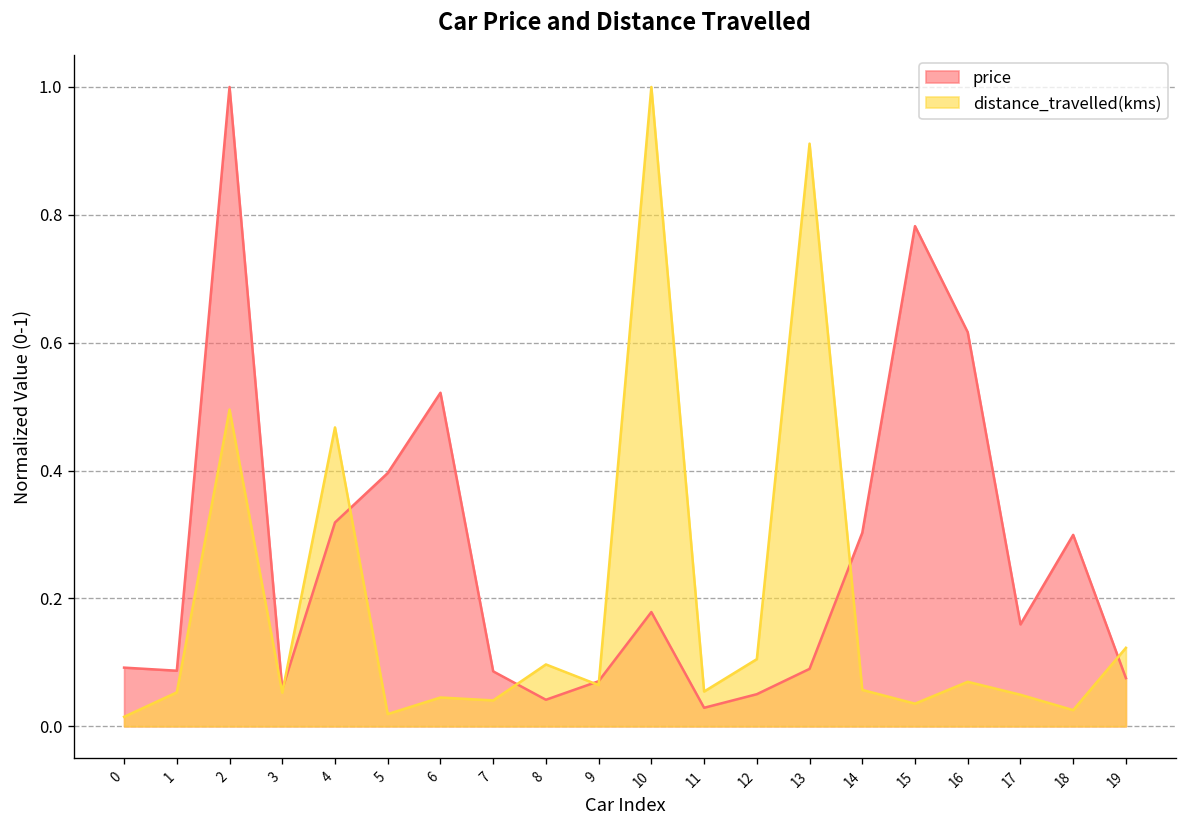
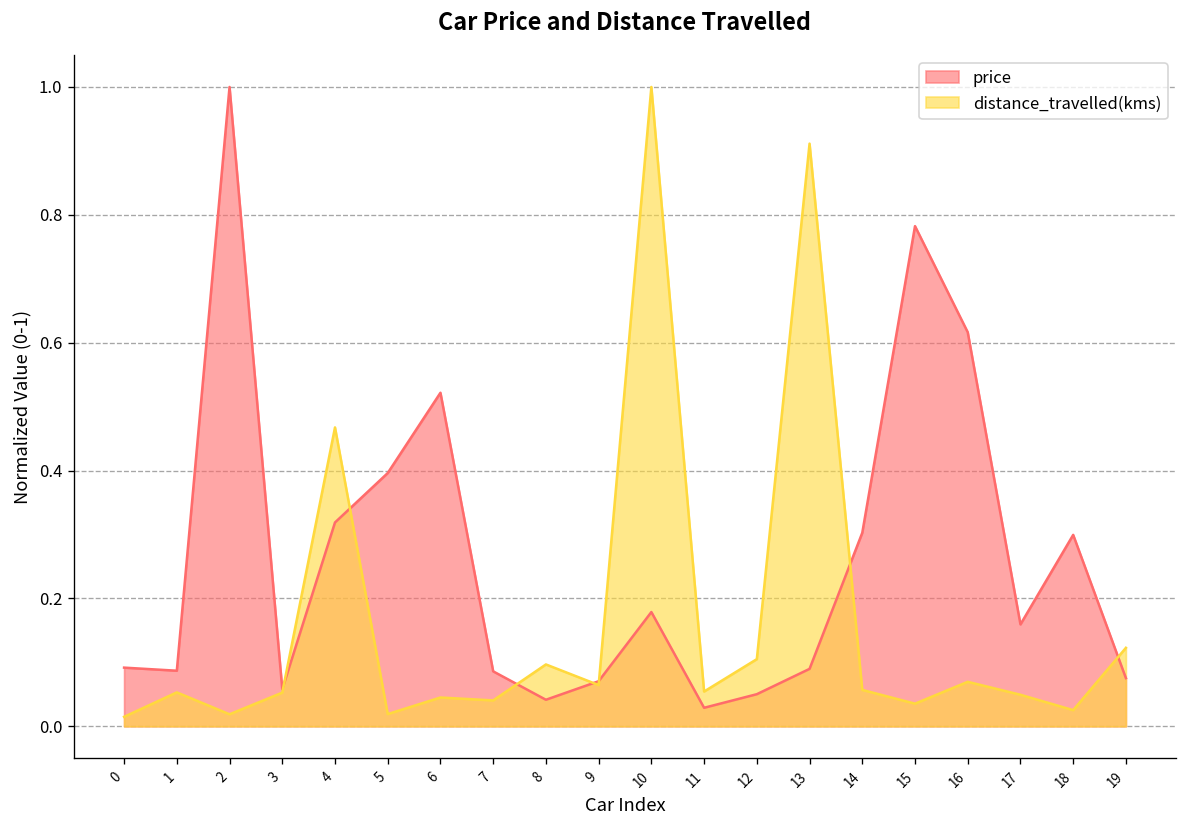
distance_travelled(kms), 2: 0.50 -> 0.02
